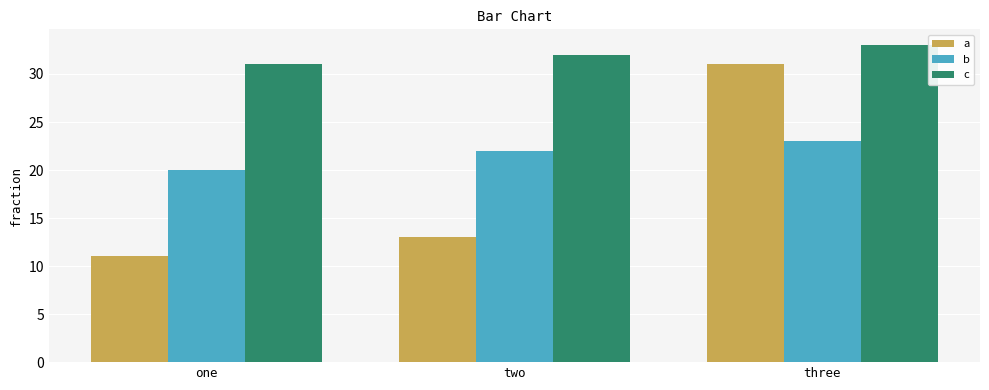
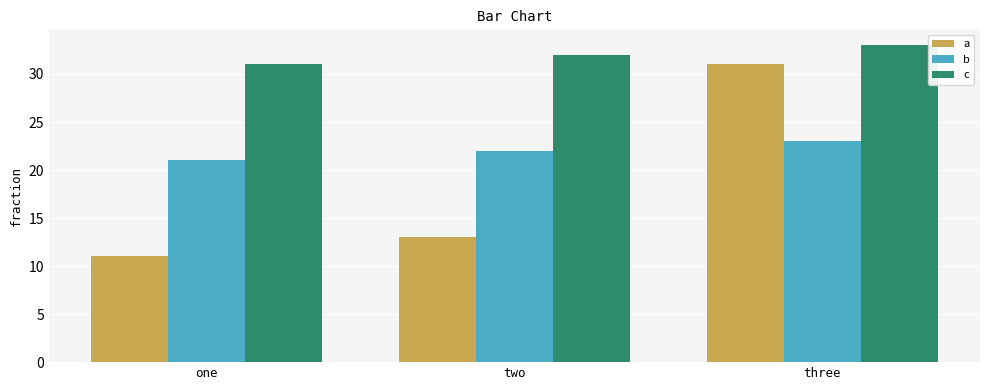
b, one: 20 -> 21
